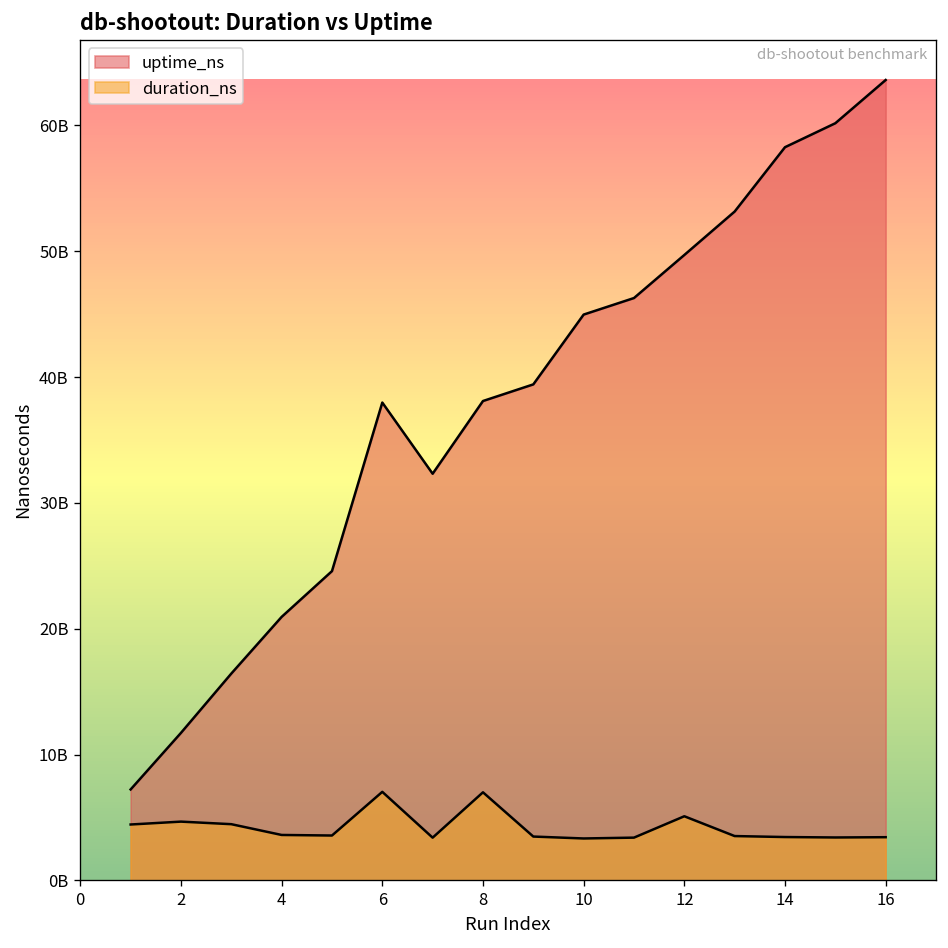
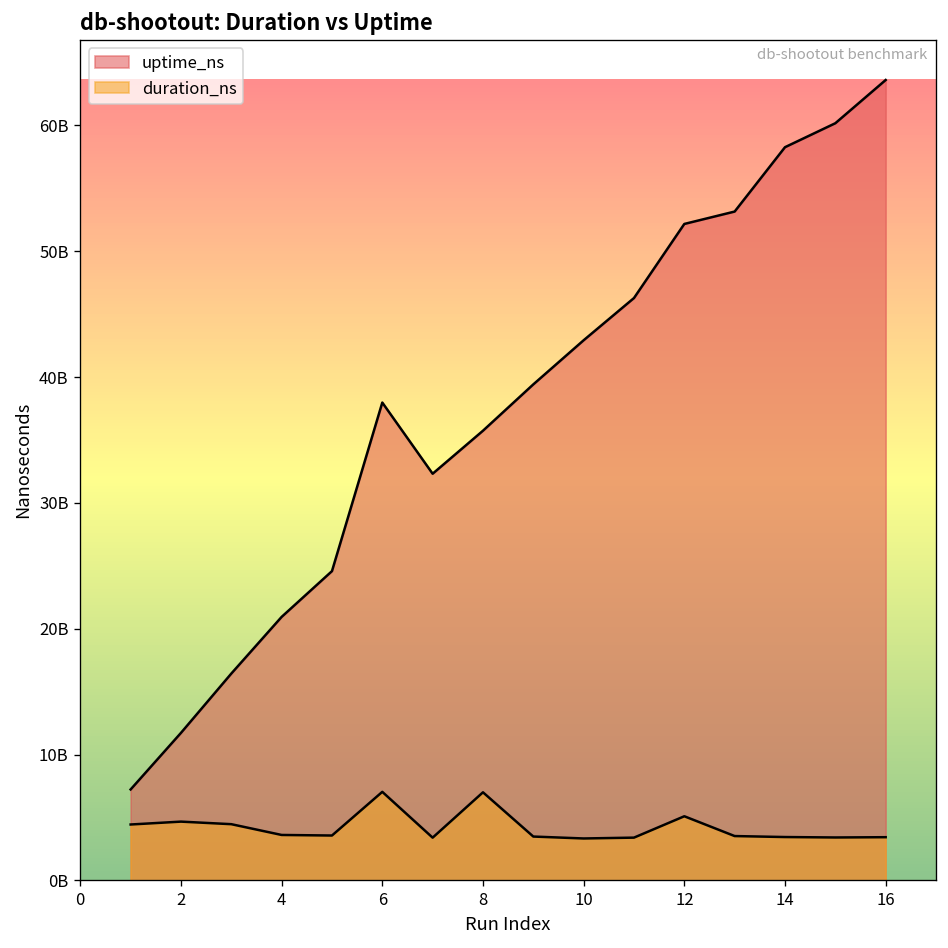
uptime_ns, 8: 38100000000 -> 35700000000
uptime_ns, 10: 45000000000 -> 42900000000
uptime_ns, 12: 49700000000 -> 52200000000
